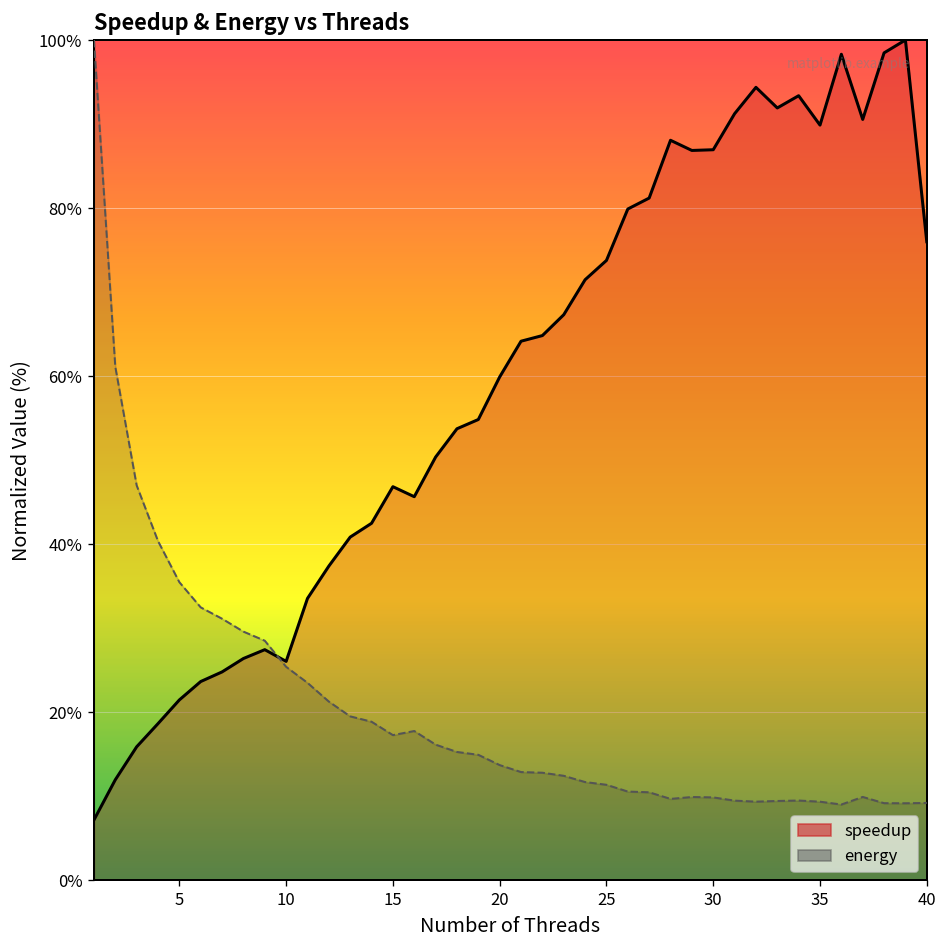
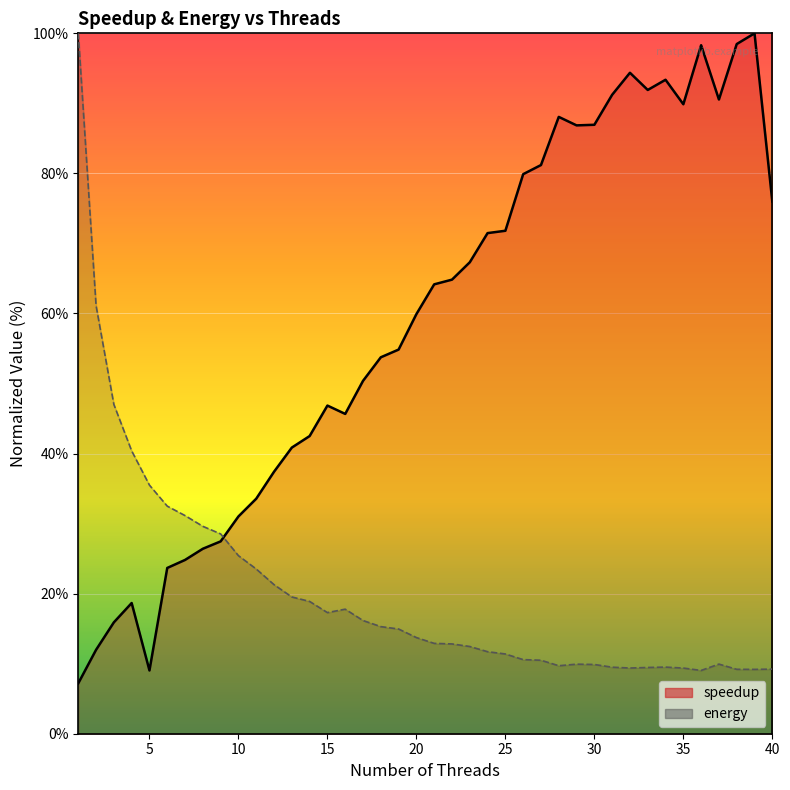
speedup, 5: 21% -> 9%
speedup, 10: 26% -> 31%
speedup, 25: 74% -> 72%
